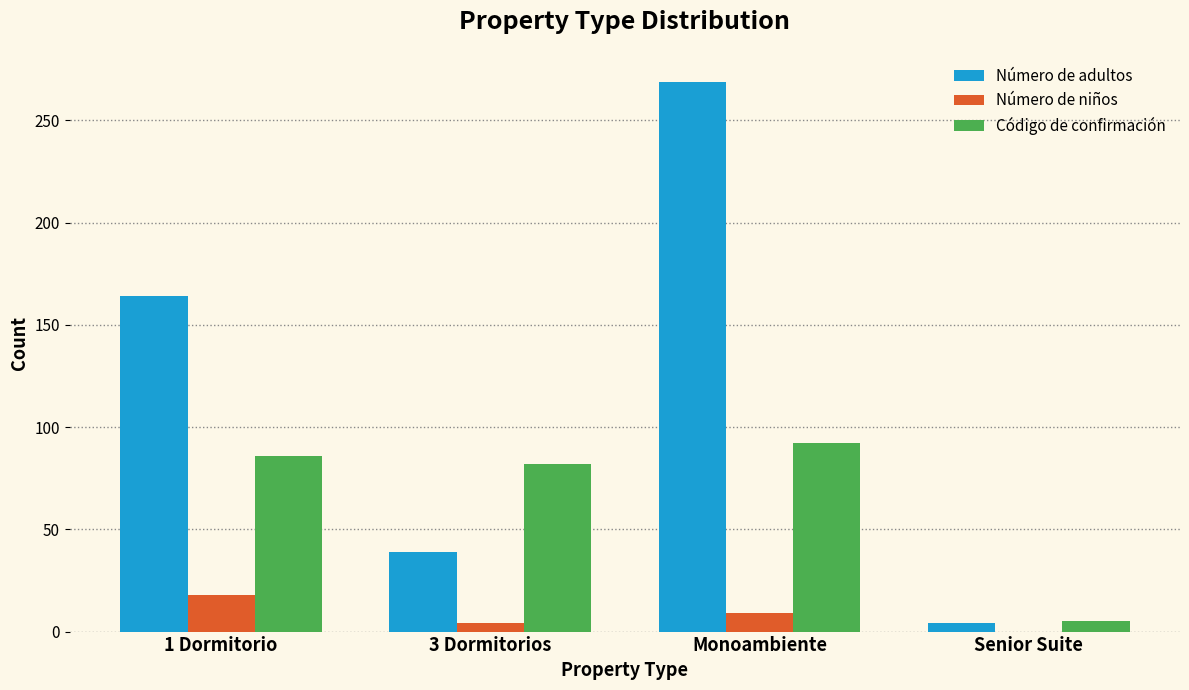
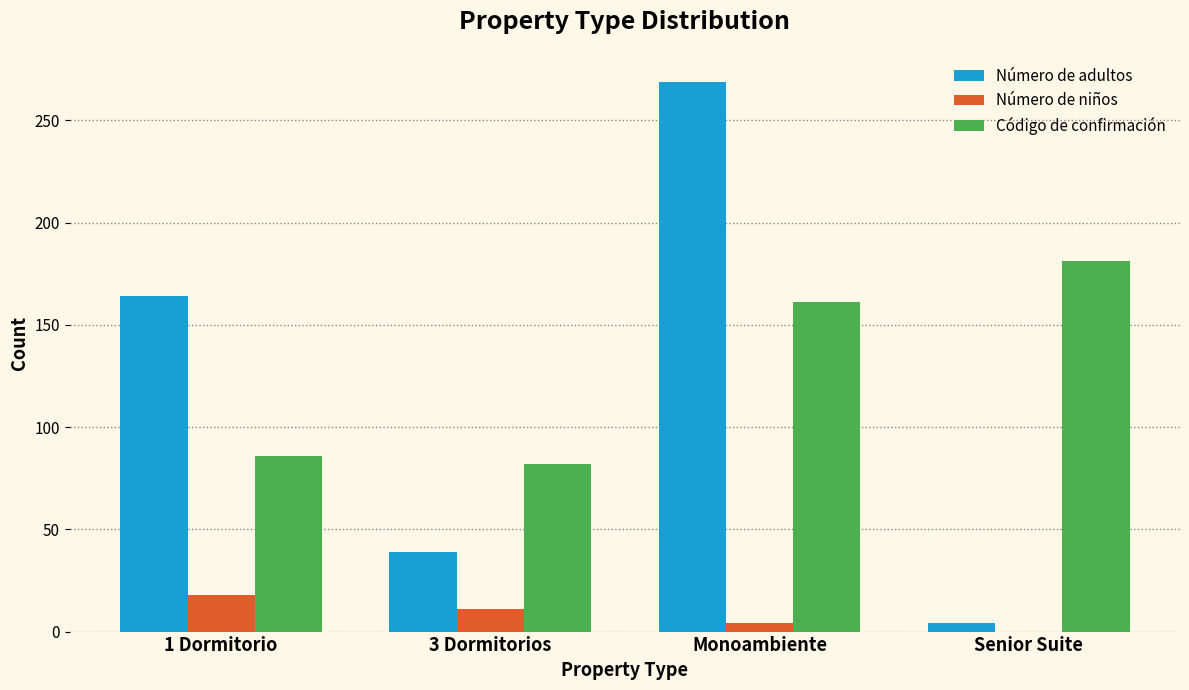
Número de niños, 3 Dormitorios: 4 -> 11
Número de niños, Monoambiente: 9 -> 4
Código de confirmación, Monoambiente: 92 -> 161
Código de confirmación, Senior Suite: 5 -> 181
